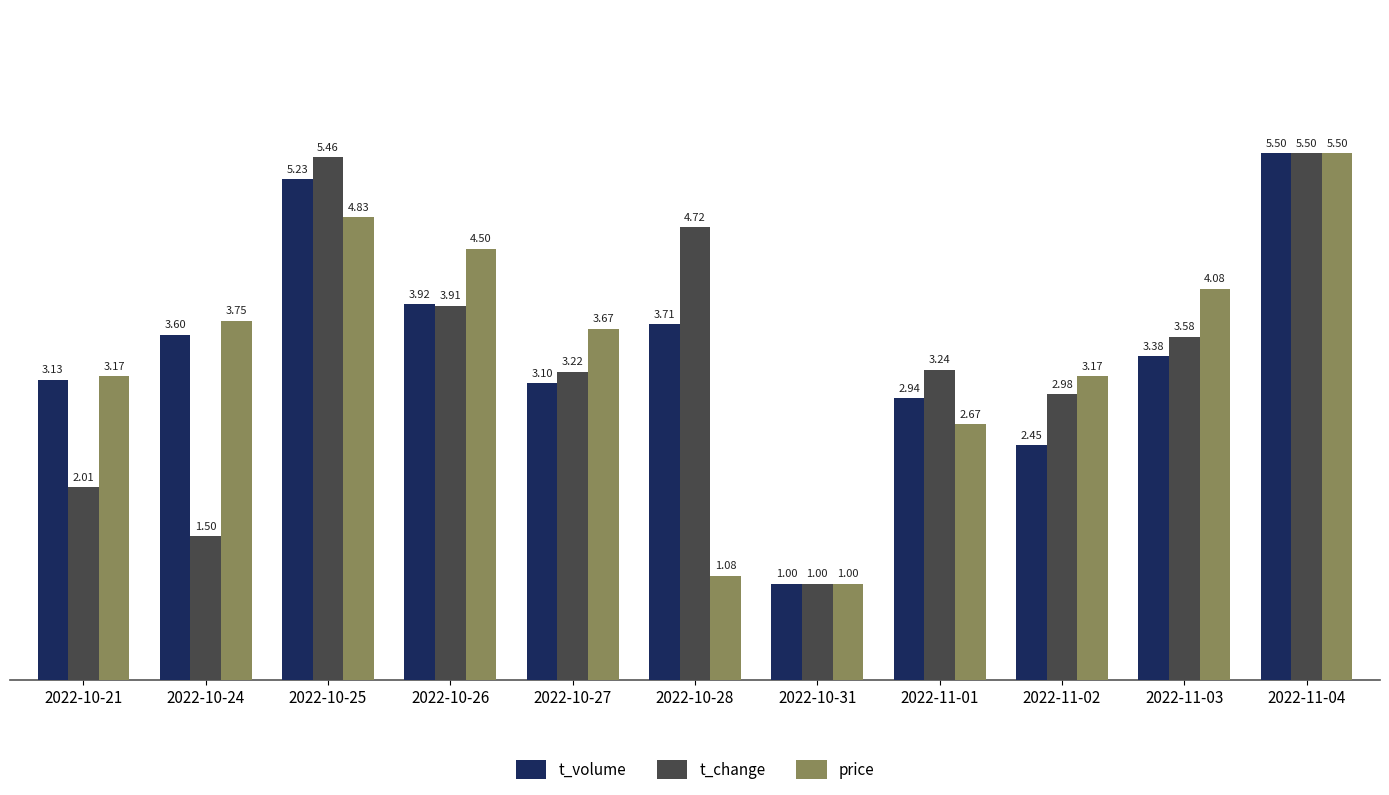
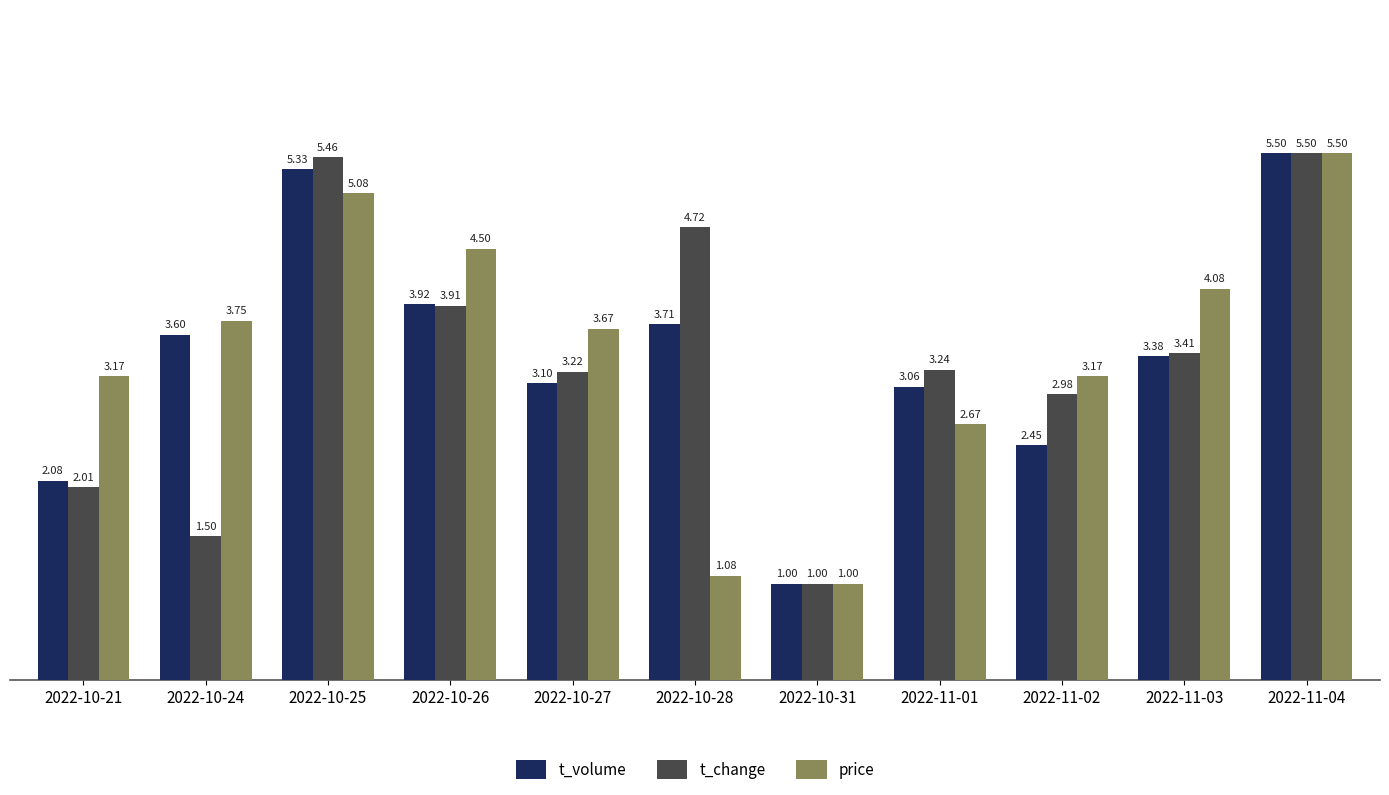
t_volume, 2022-10-21: 3.13 -> 2.08
t_volume, 2022-10-25: 5.23 -> 5.33
price, 2022-10-25: 4.83 -> 5.08
t_volume, 2022-11-01: 2.94 -> 3.06
t_change, 2022-11-03: 3.58 -> 3.41
